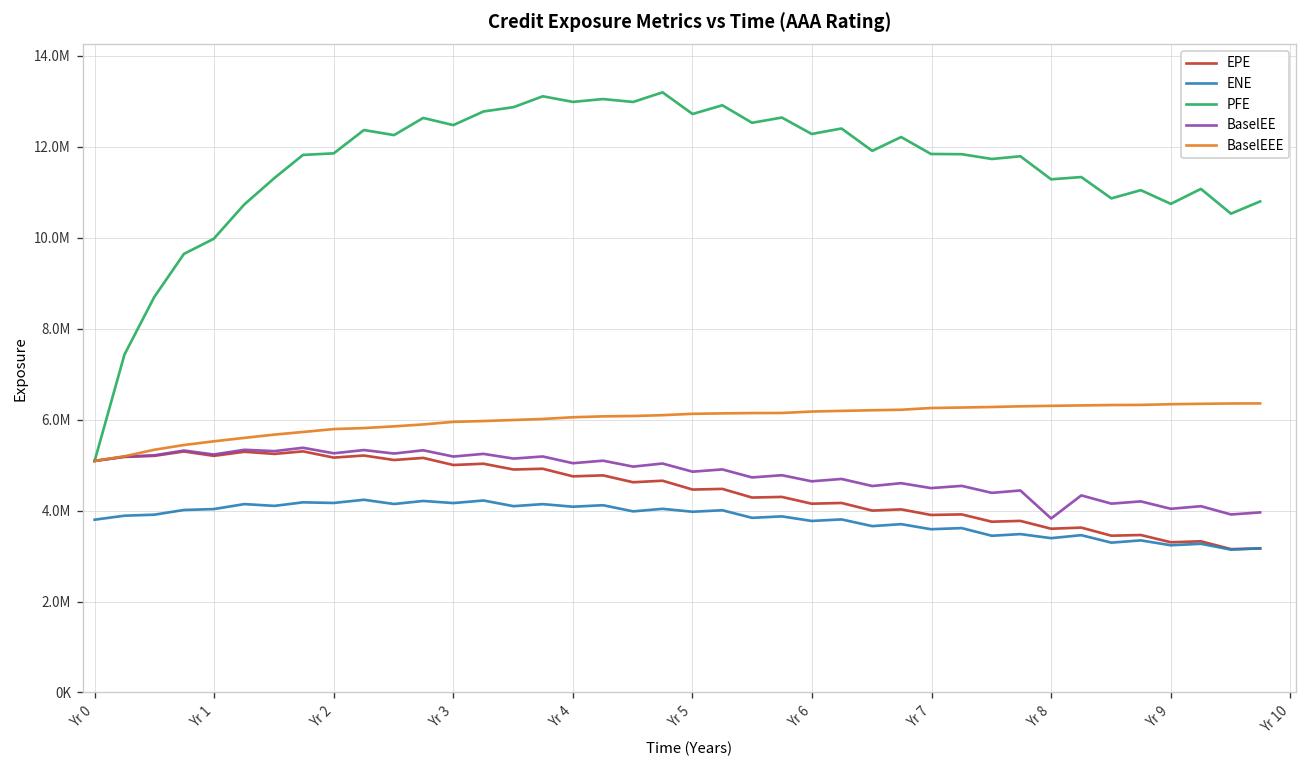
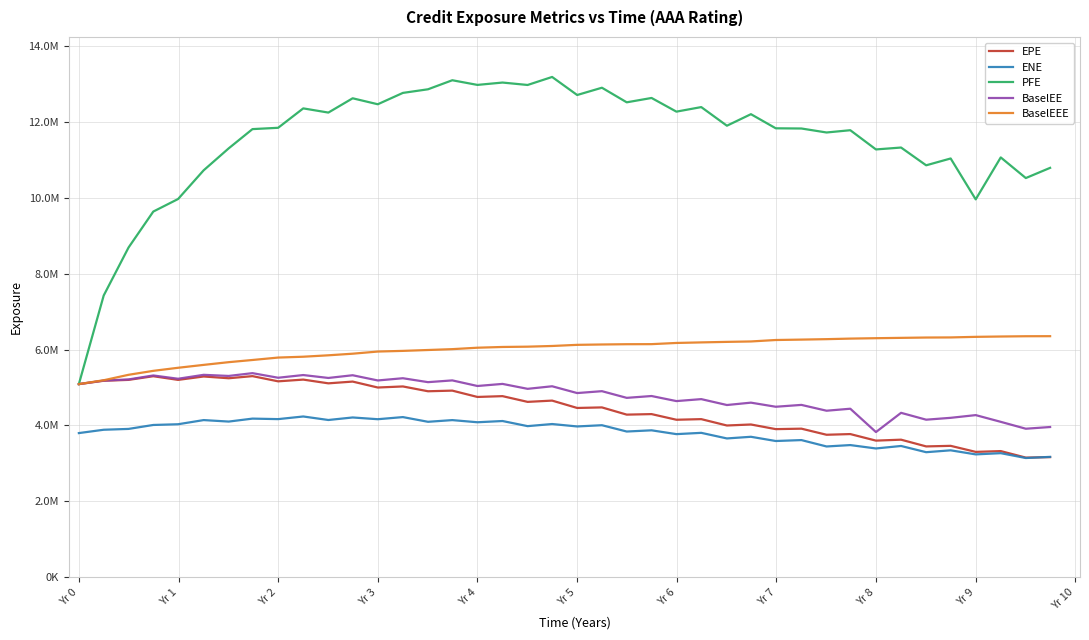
PFE, Yr 9: 10700000 -> 10000000
BaselEE, Yr 9: 4000000 -> 4300000
